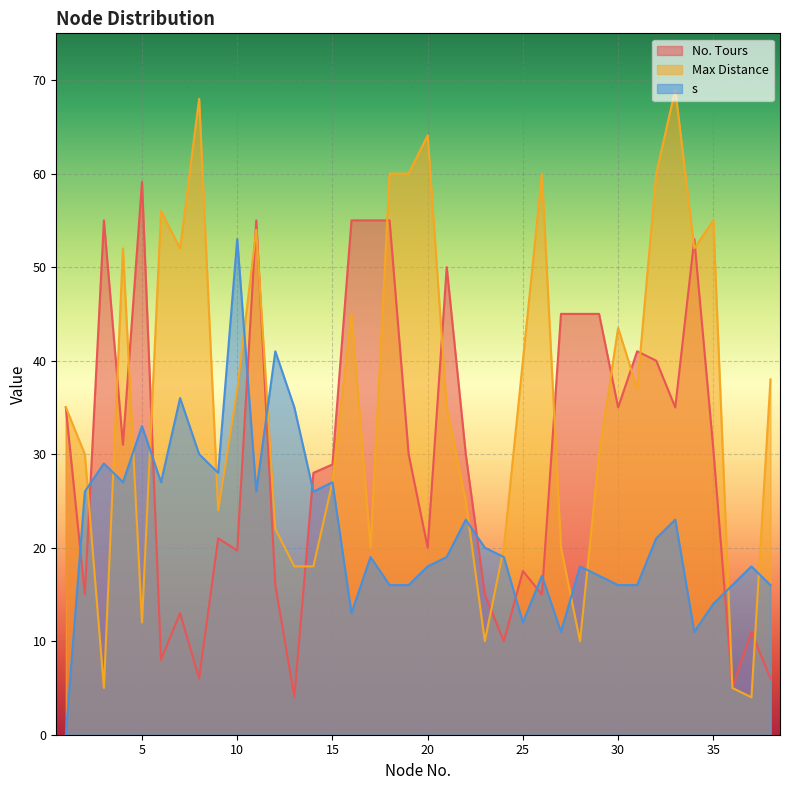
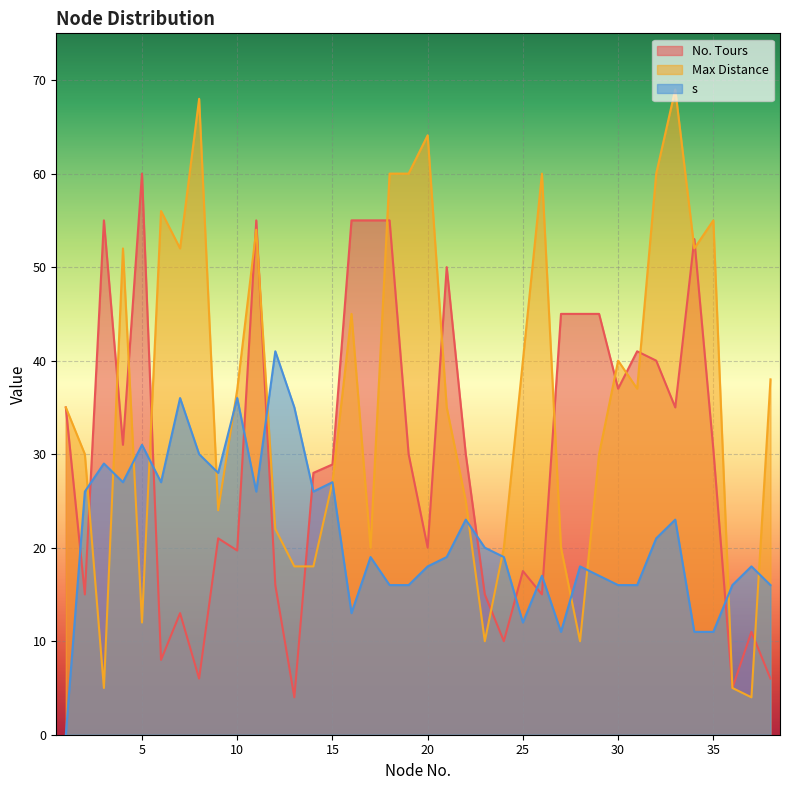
No. Tours, 5: 59 -> 60
s, 5: 33 -> 31
s, 10: 53 -> 36
No. Tours, 30: 35 -> 37
Max Distance, 30: 44 -> 40
s, 35: 14 -> 11
